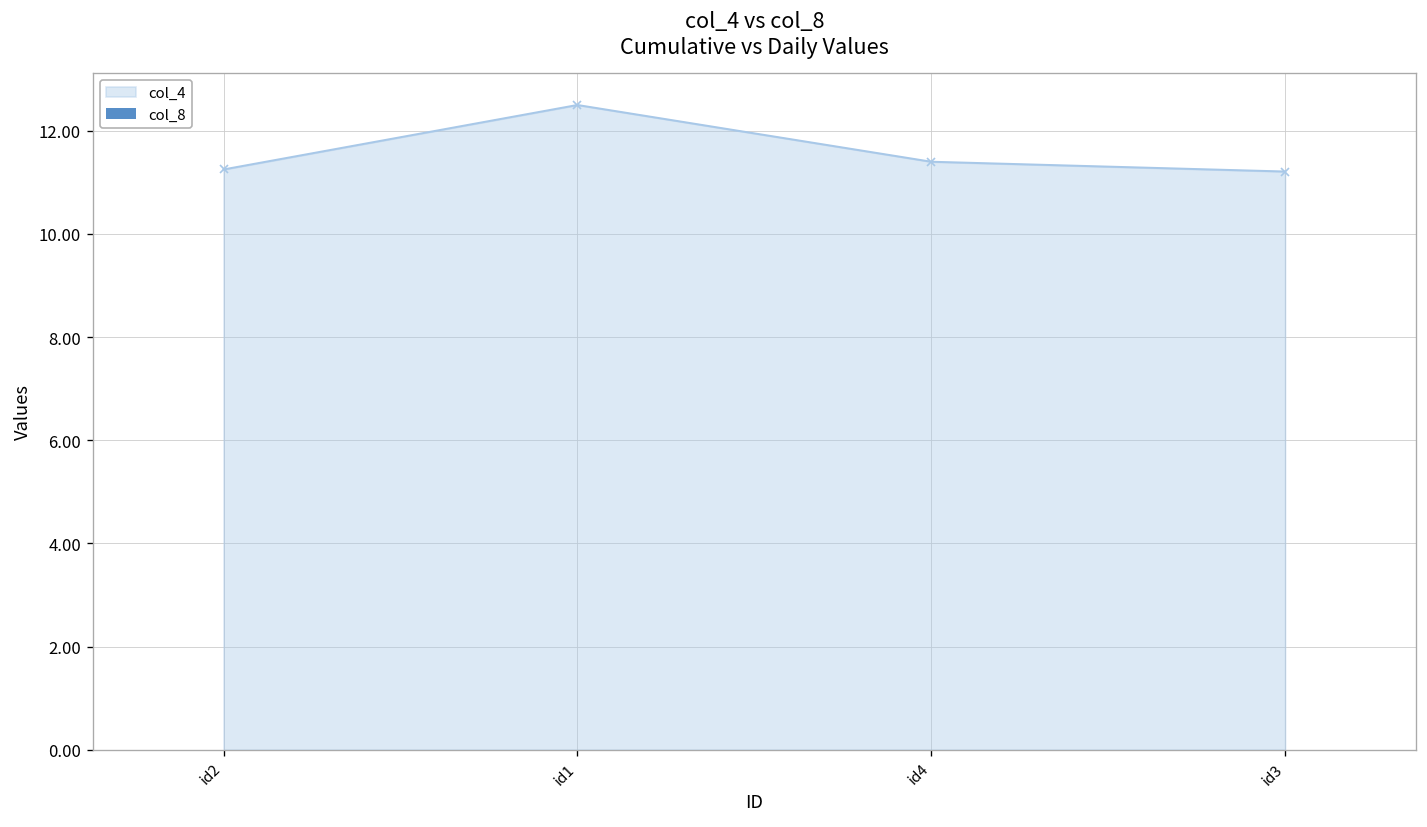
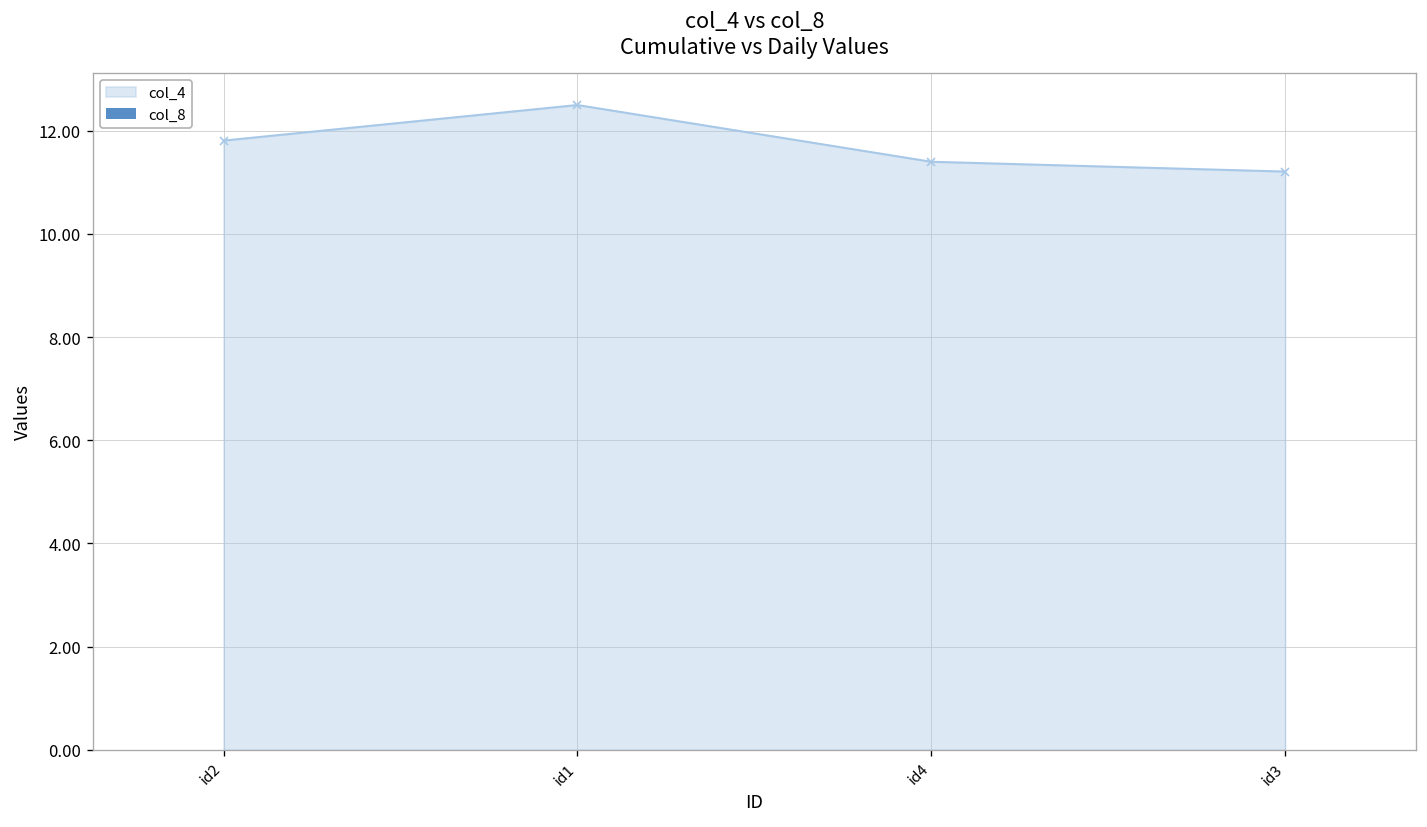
col_4, id2: 11.3 -> 11.8
